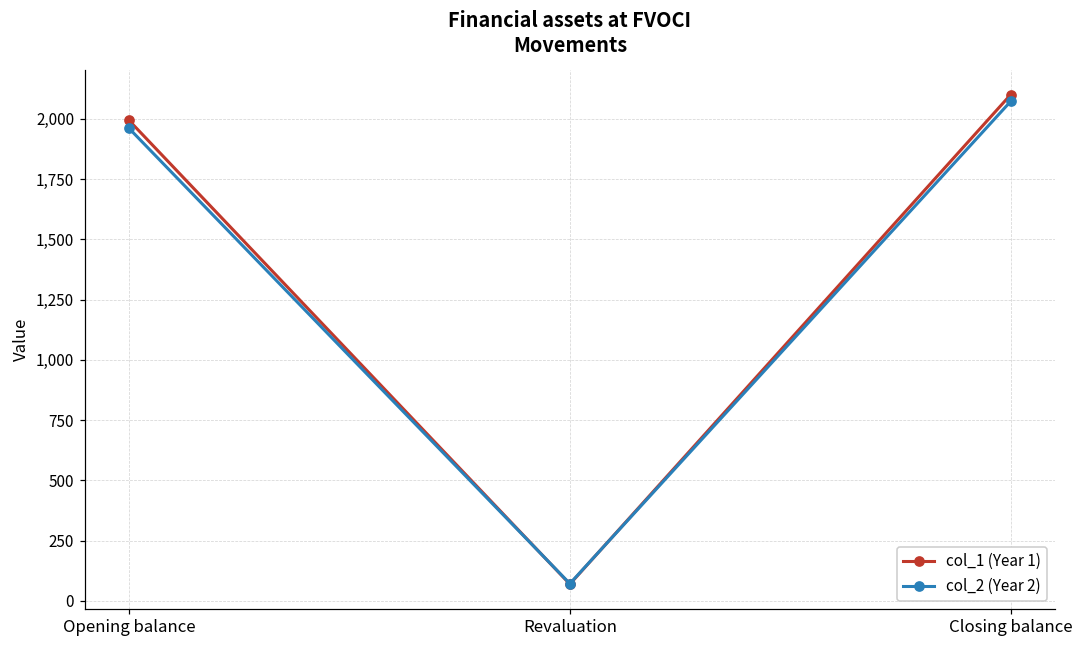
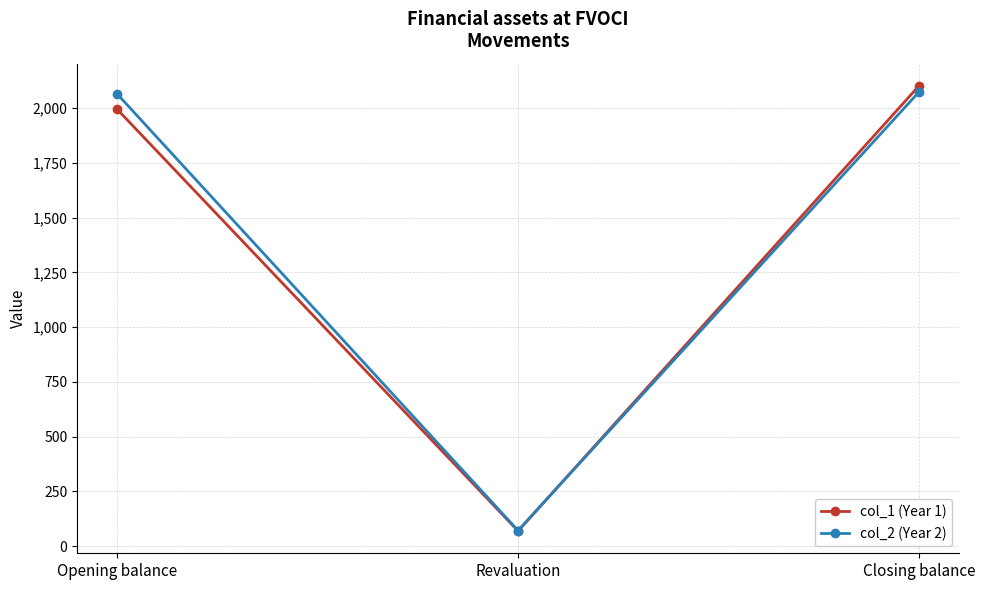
col_2 (Year 2), Opening balance: 1,960 -> 2,060
